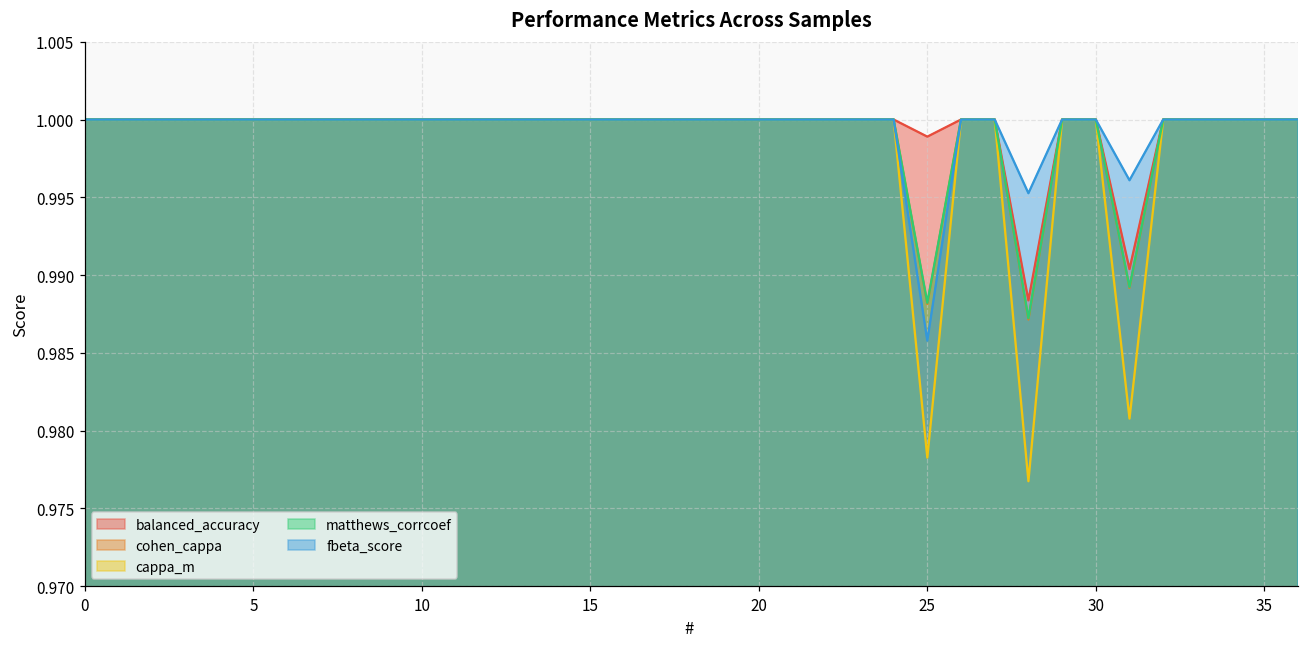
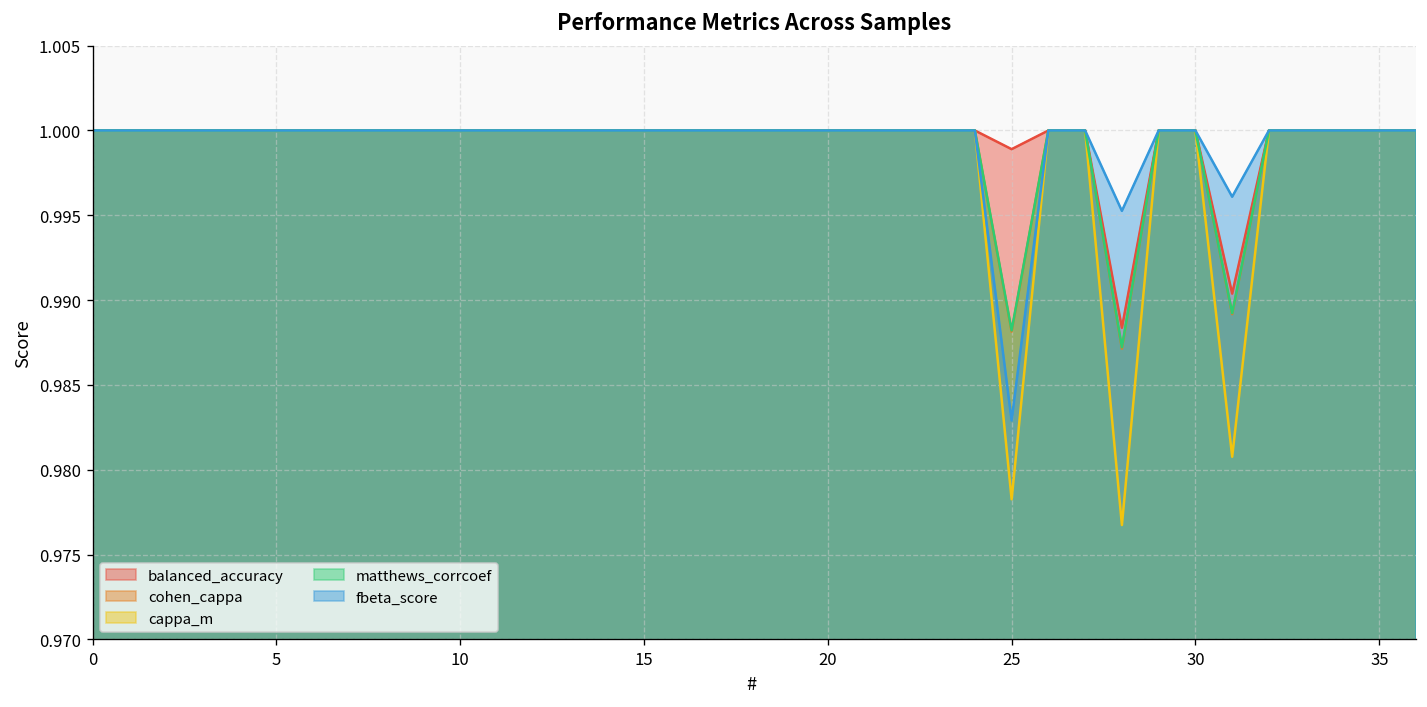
fbeta_score, 25: 0.9858 -> 0.9829
